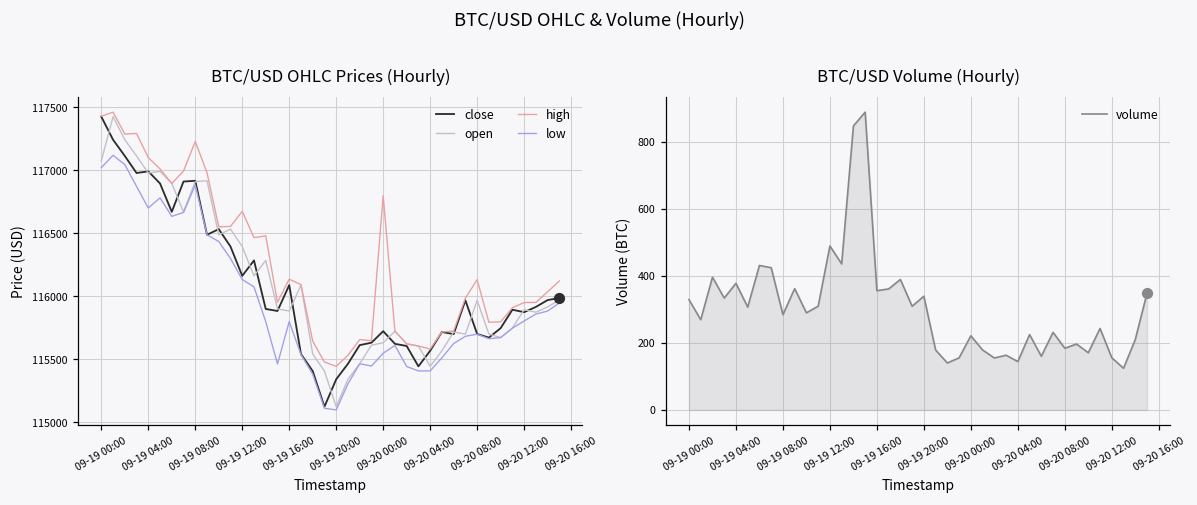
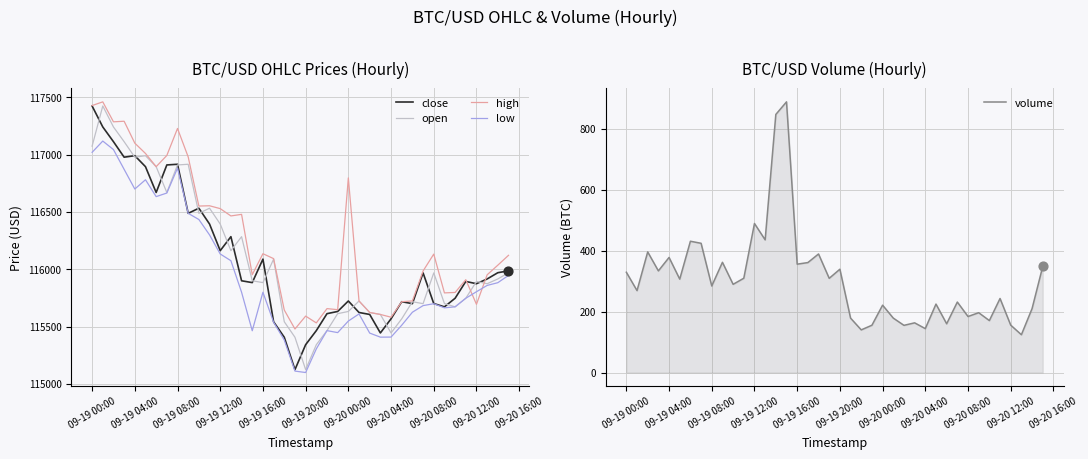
BTC/USD OHLC Prices (Hourly), high, 09-19 12:00: 116670 -> 116530
BTC/USD OHLC Prices (Hourly), high, 09-19 20:00: 115450 -> 115590
BTC/USD OHLC Prices (Hourly), high, 09-20 12:00: 115950 -> 115690
